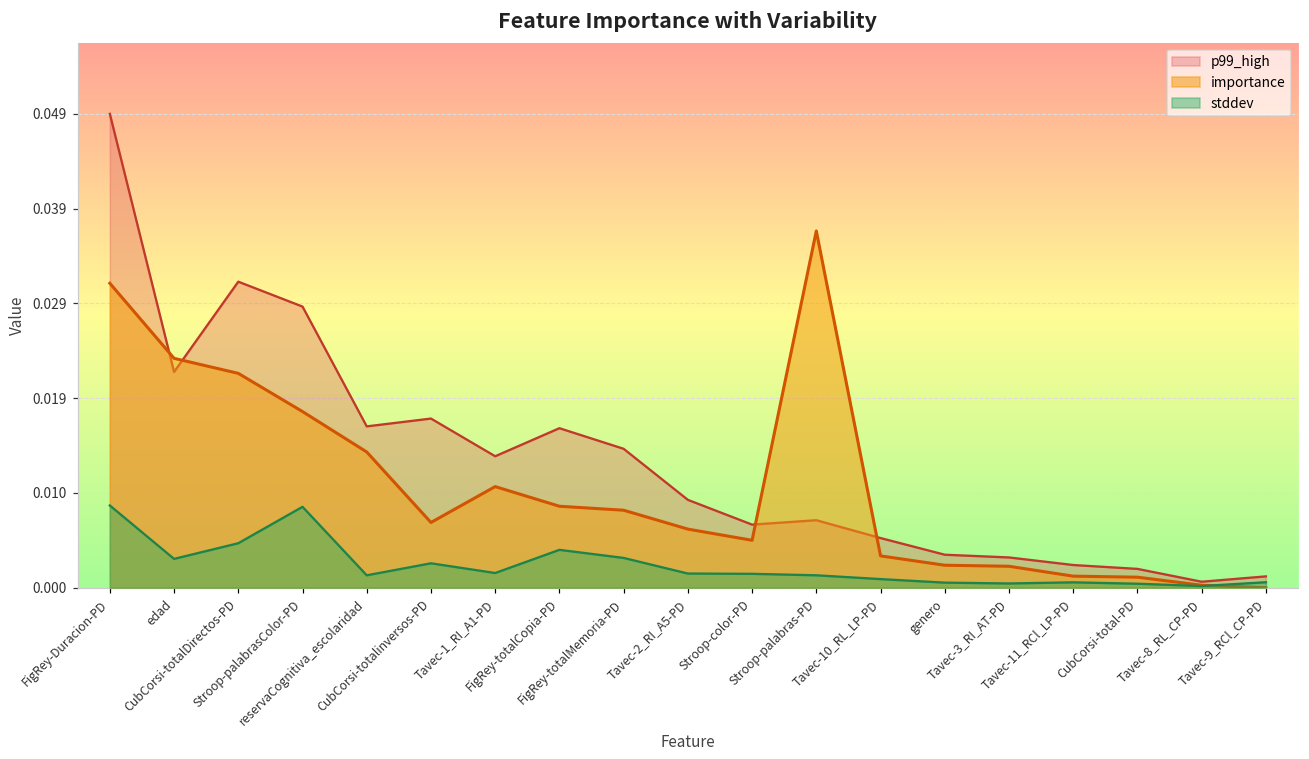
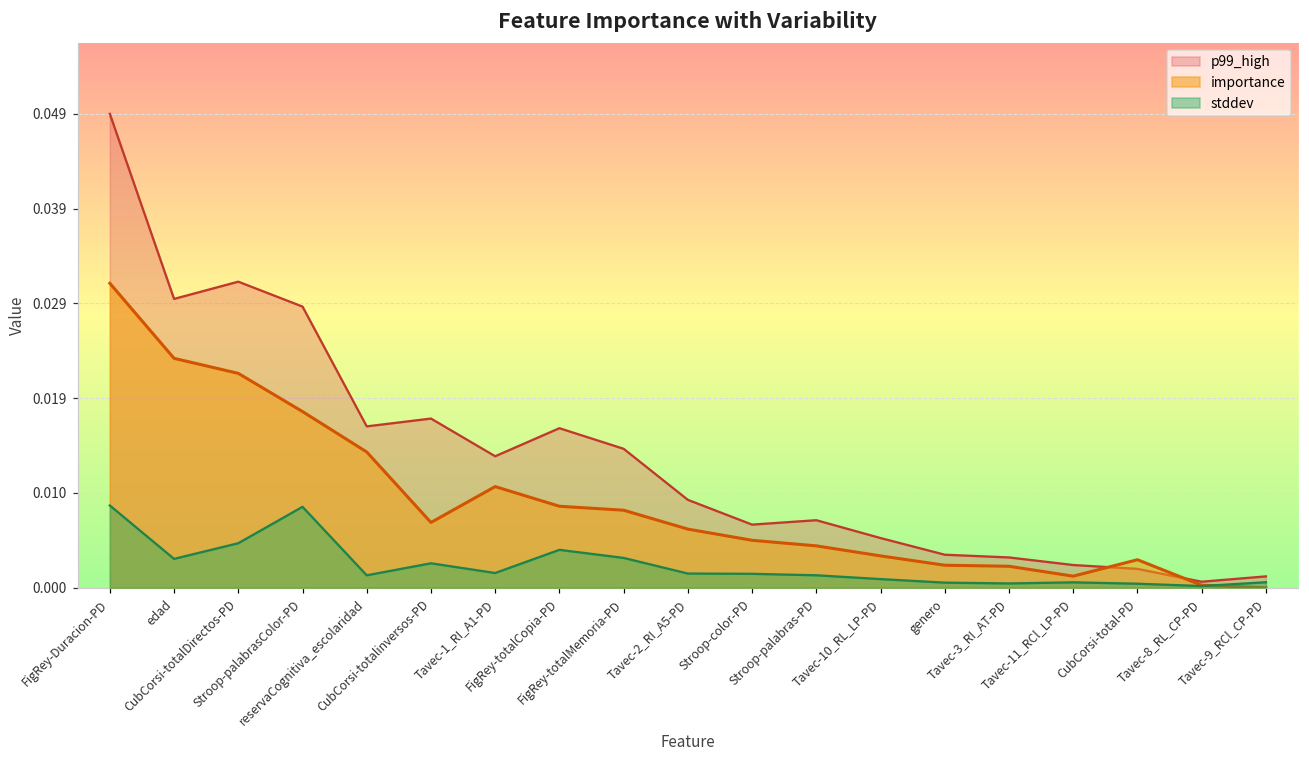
p99_high, edad: 0.022 -> 0.030
importance, Stroop-palabras-PD: 0.037 -> 0.004
importance, CubCorsi-total-PD: 0.001 -> 0.003
